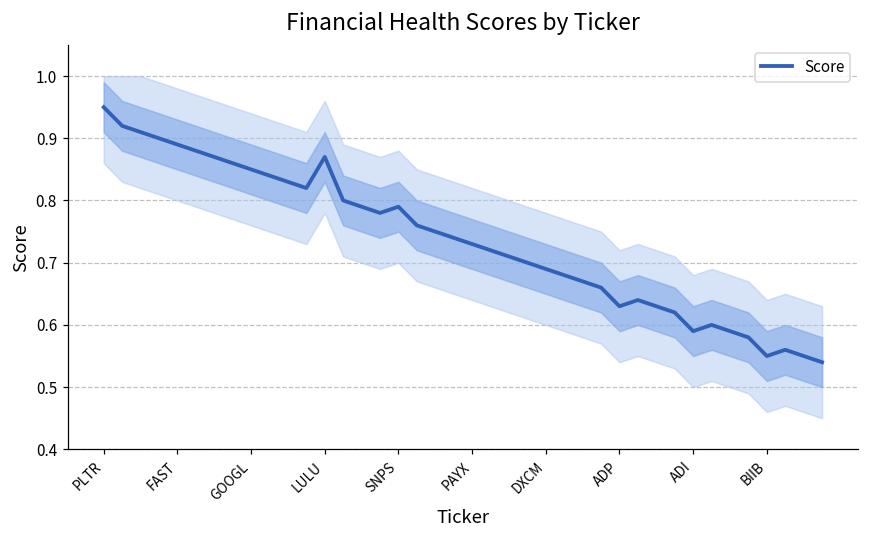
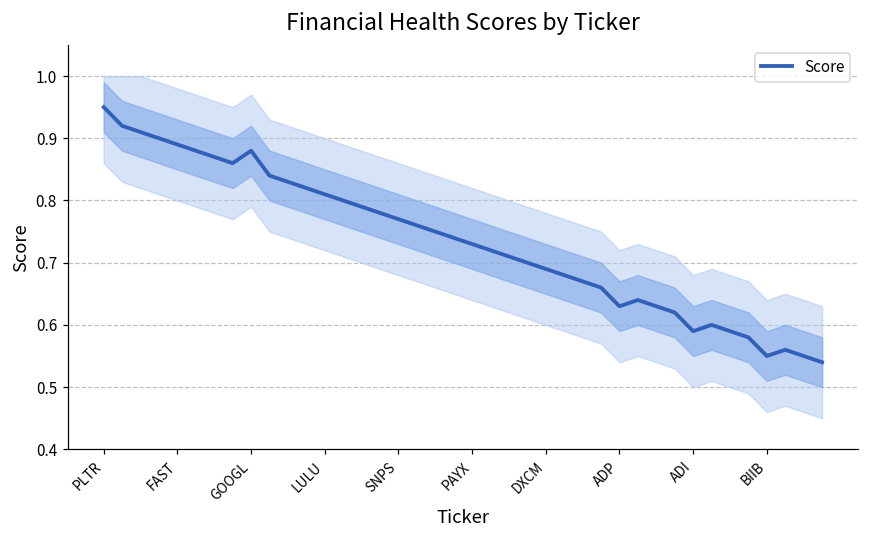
Score, GOOGL: 0.85 -> 0.88
Score, LULU: 0.87 -> 0.81
Score, SNPS: 0.79 -> 0.77
